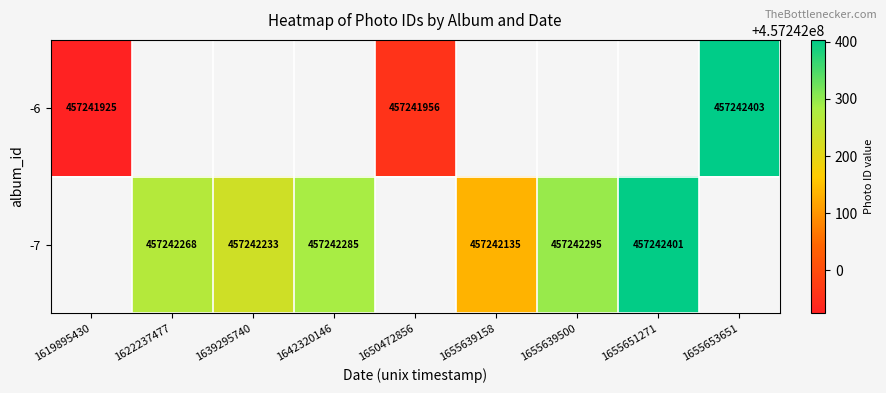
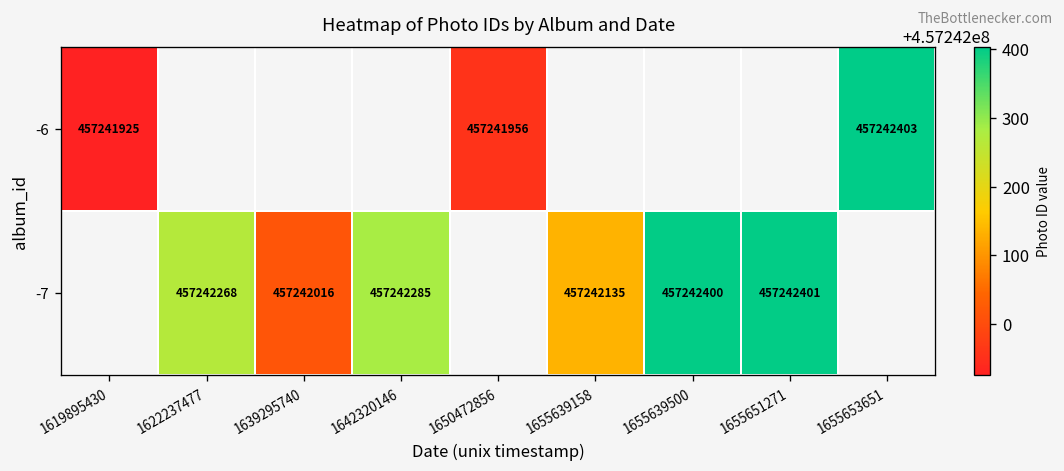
-7, 1639295740: 457242233 -> 457242016
-7, 1655639500: 457242295 -> 457242400
